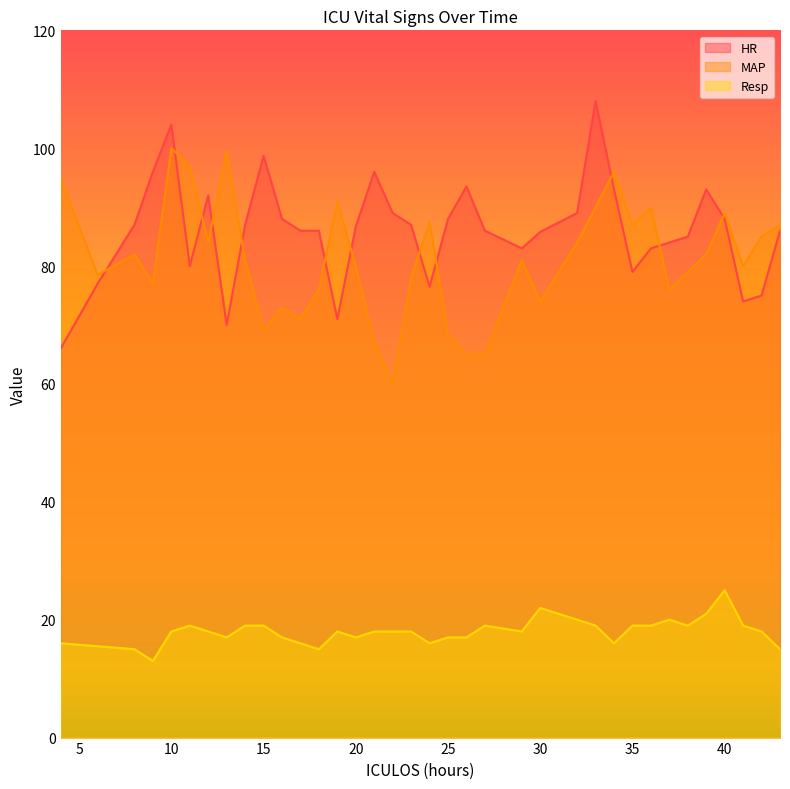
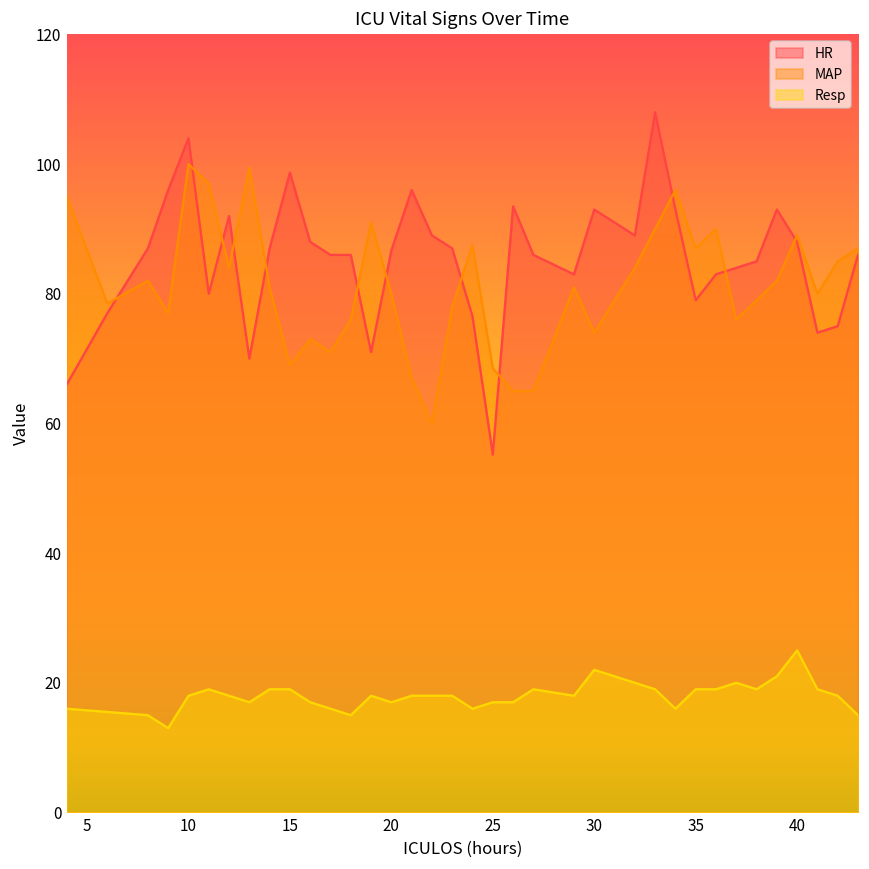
HR, 25: 88 -> 55
HR, 30: 86 -> 93
